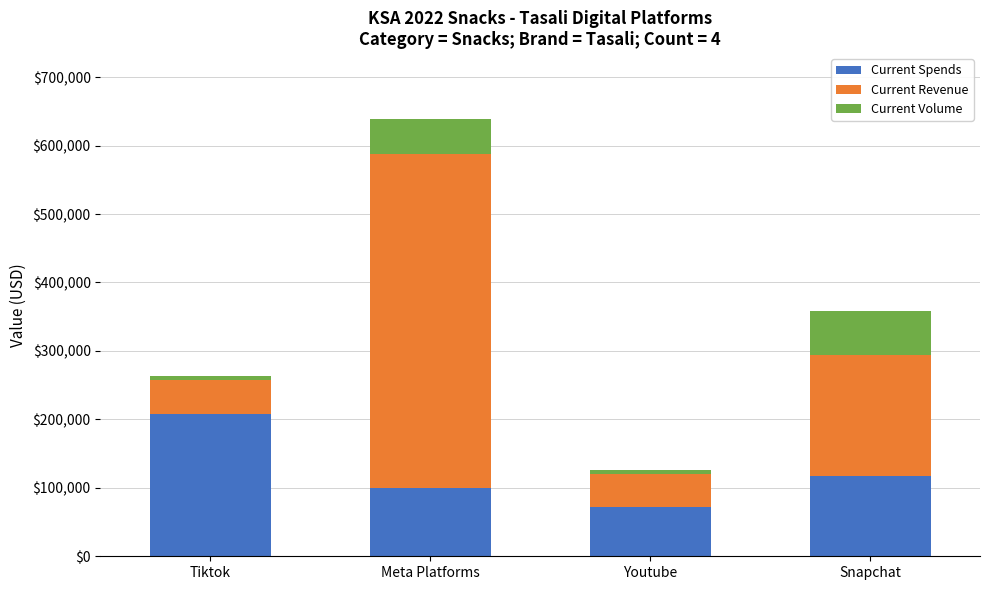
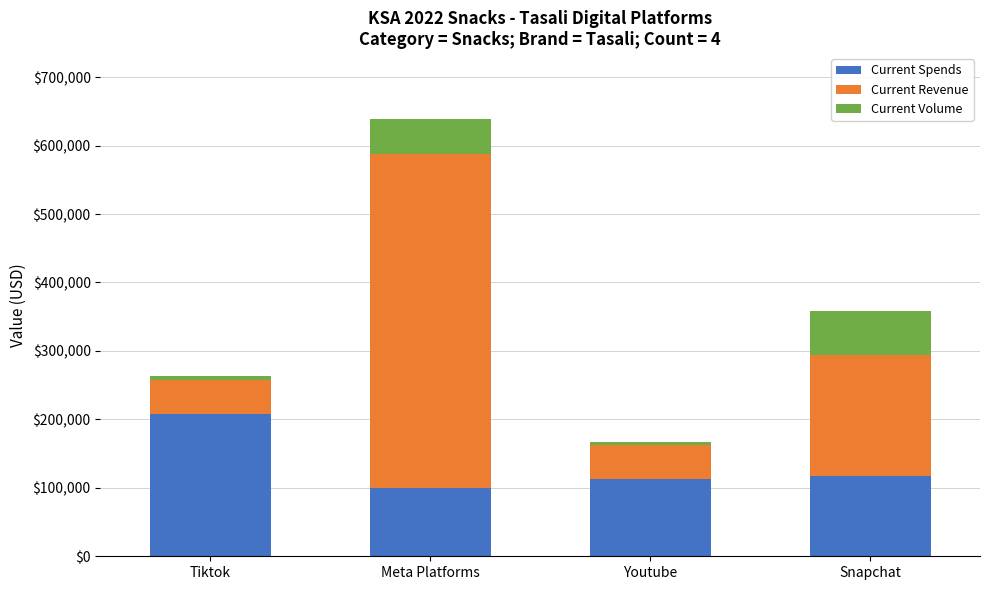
Current Spends, Youtube: $70,000 -> $110,000
